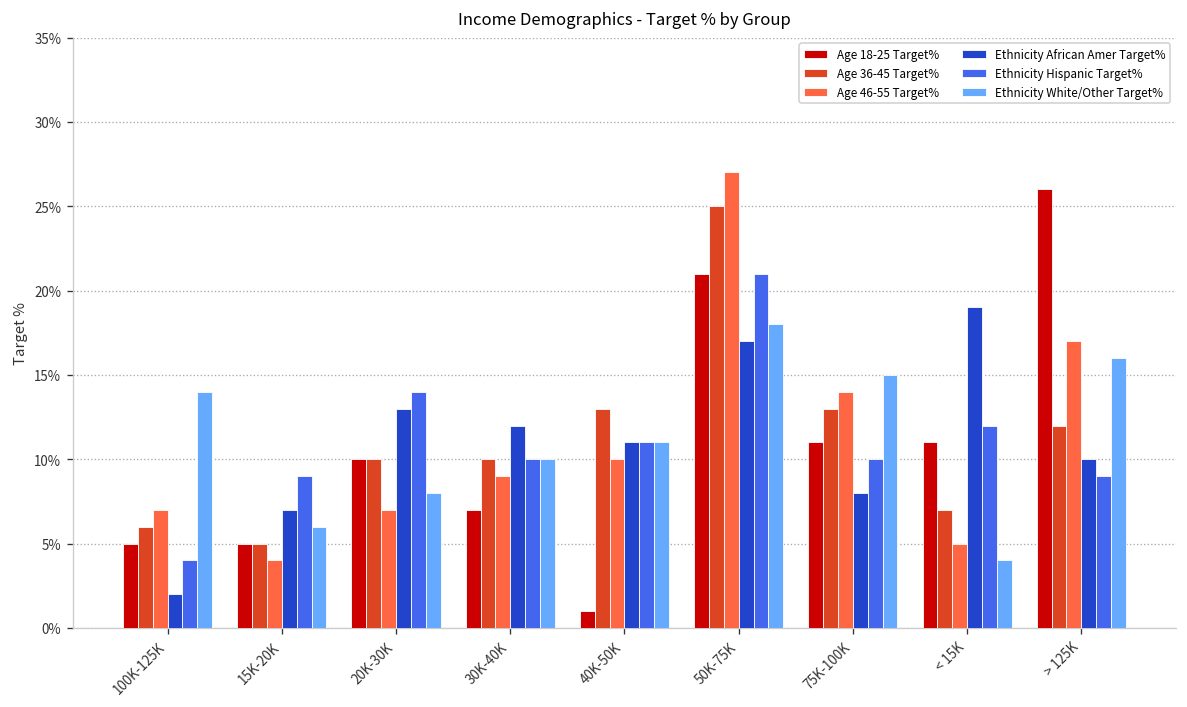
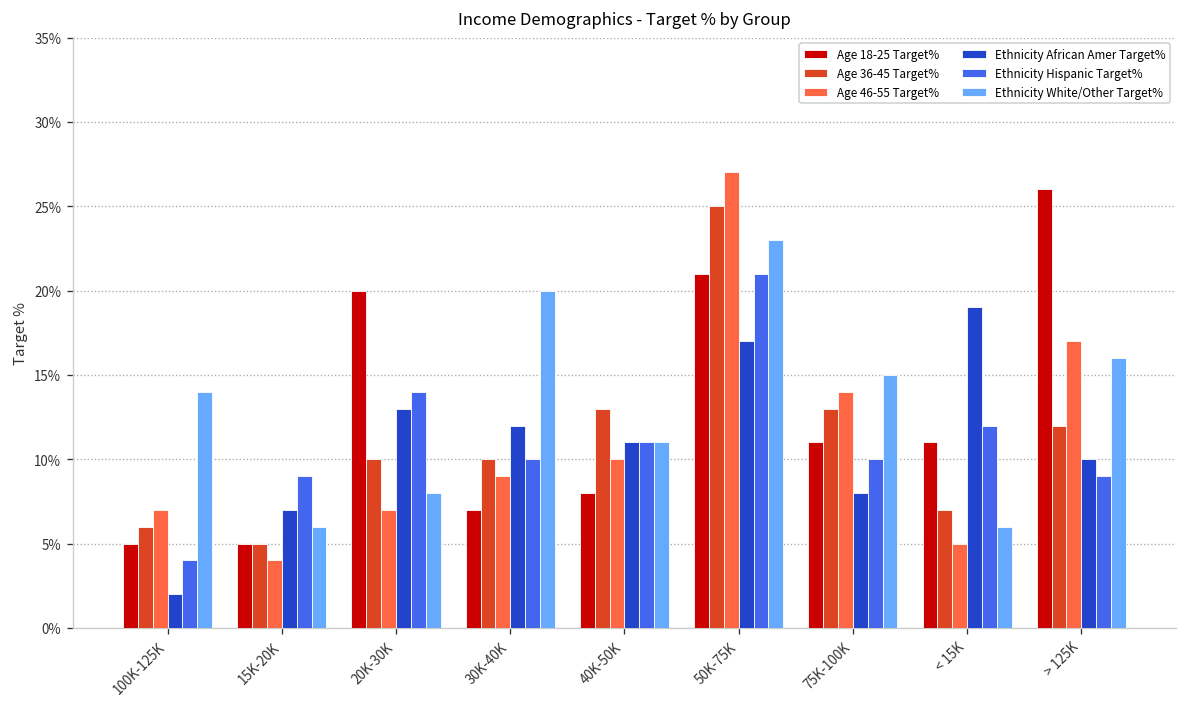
Age 18-25 Target%, 20K-30K: 10.0% -> 20.0%
Ethnicity White/Other Target%, 30K-40K: 10.0% -> 20.0%
Age 18-25 Target%, 40K-50K: 1.0% -> 8.0%
Ethnicity White/Other Target%, 50K-75K: 18.0% -> 23.0%
Ethnicity White/Other Target%, < 15K: 4.0% -> 6.0%
